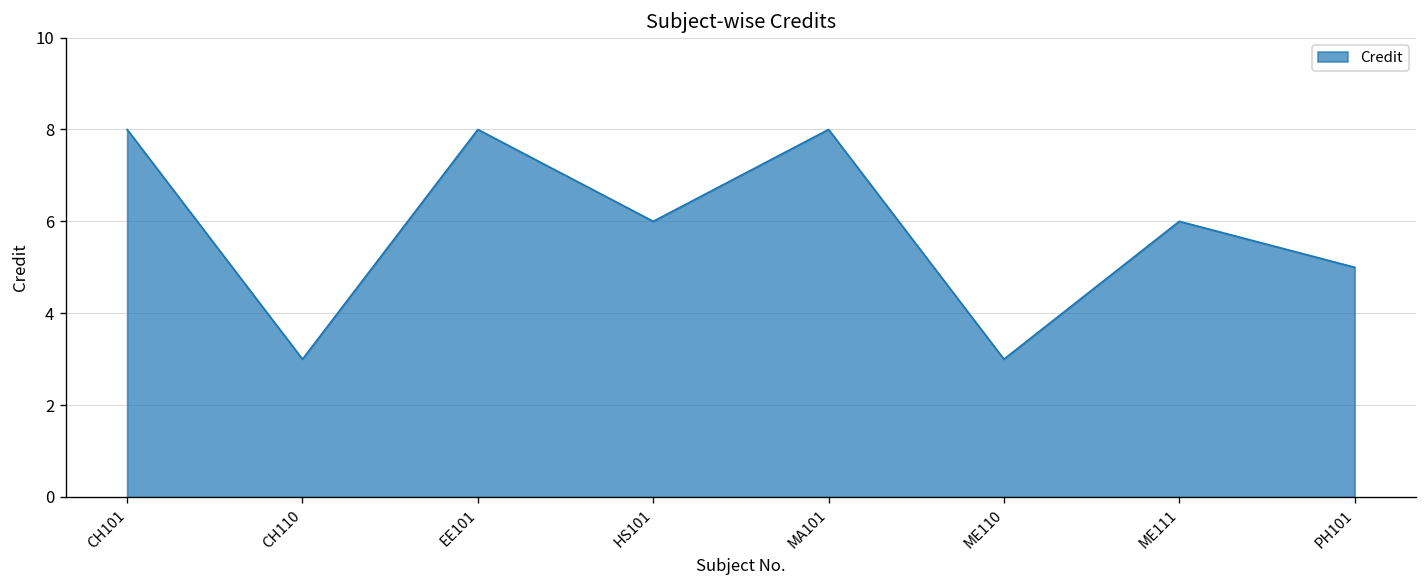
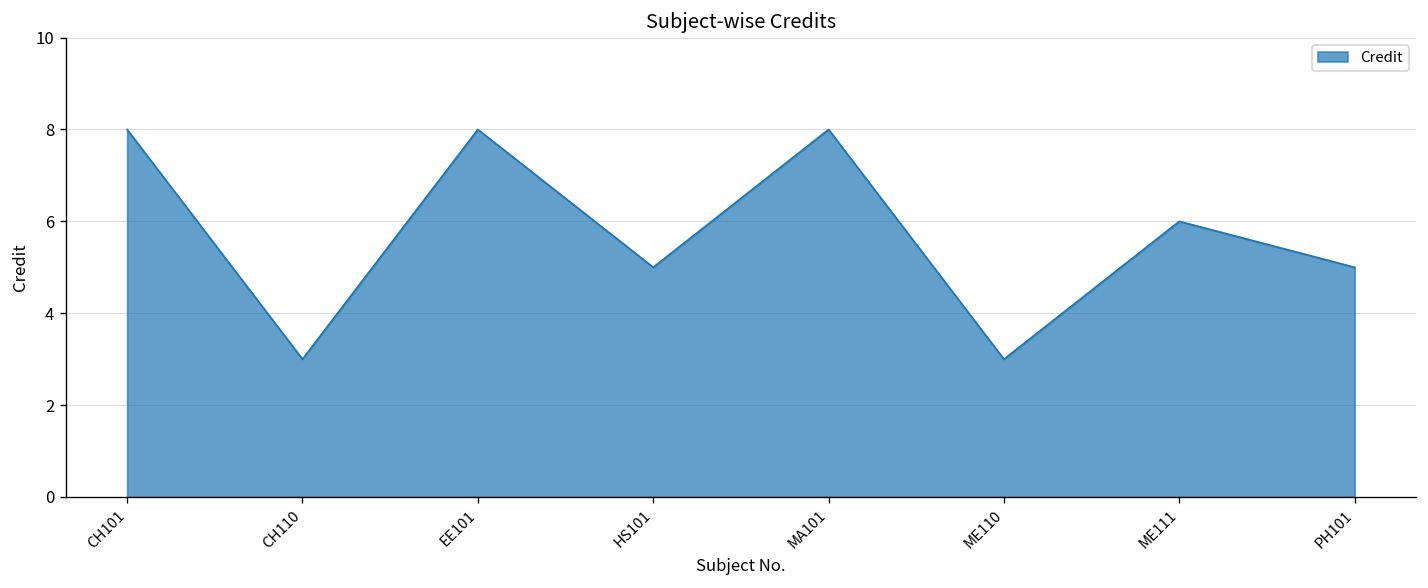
HS101: 6 -> 5
